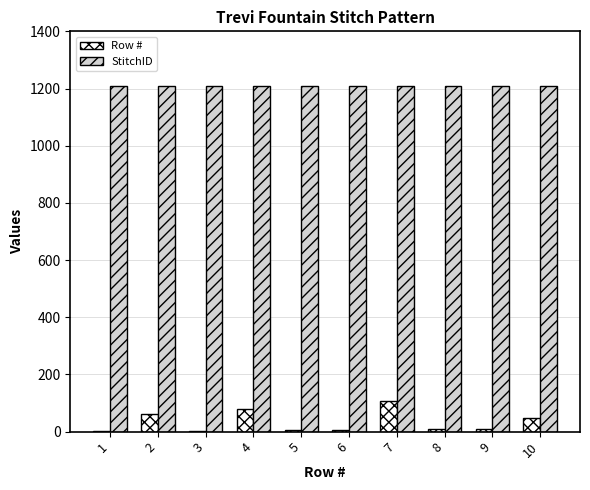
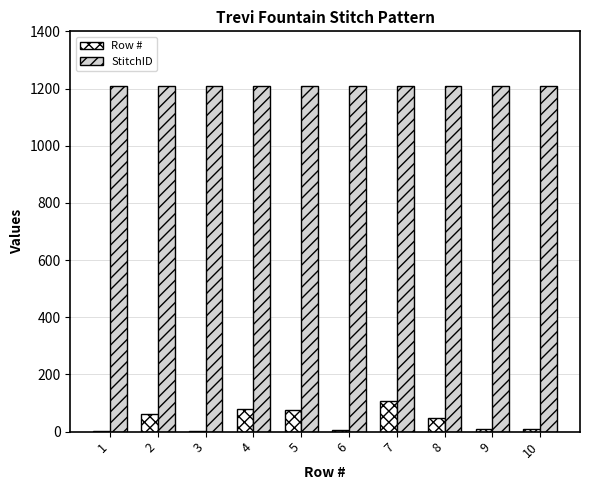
Row #, 5: 10 -> 80
Row #, 8: 10 -> 50
Row #, 10: 50 -> 10
